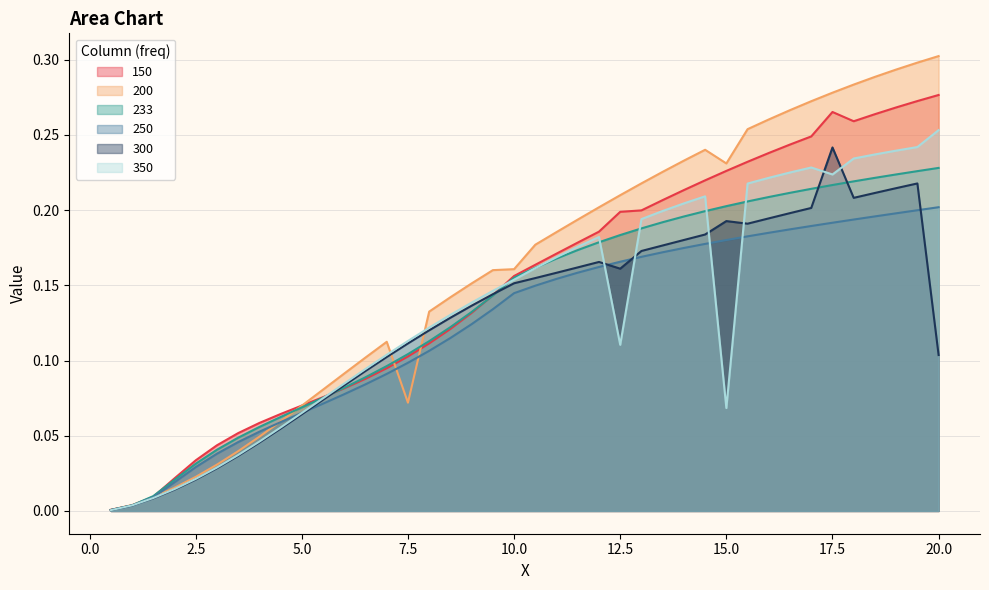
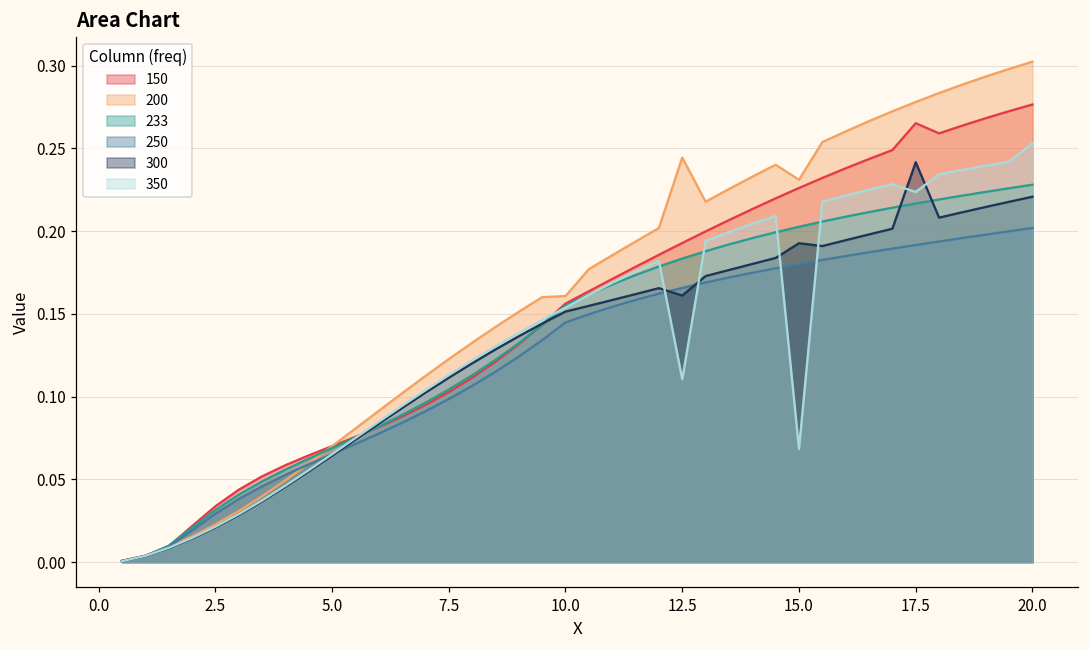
200, 7.5: 0.072 -> 0.123
150, 12.5: 0.199 -> 0.193
200, 12.5: 0.210 -> 0.244
300, 20.0: 0.104 -> 0.221
